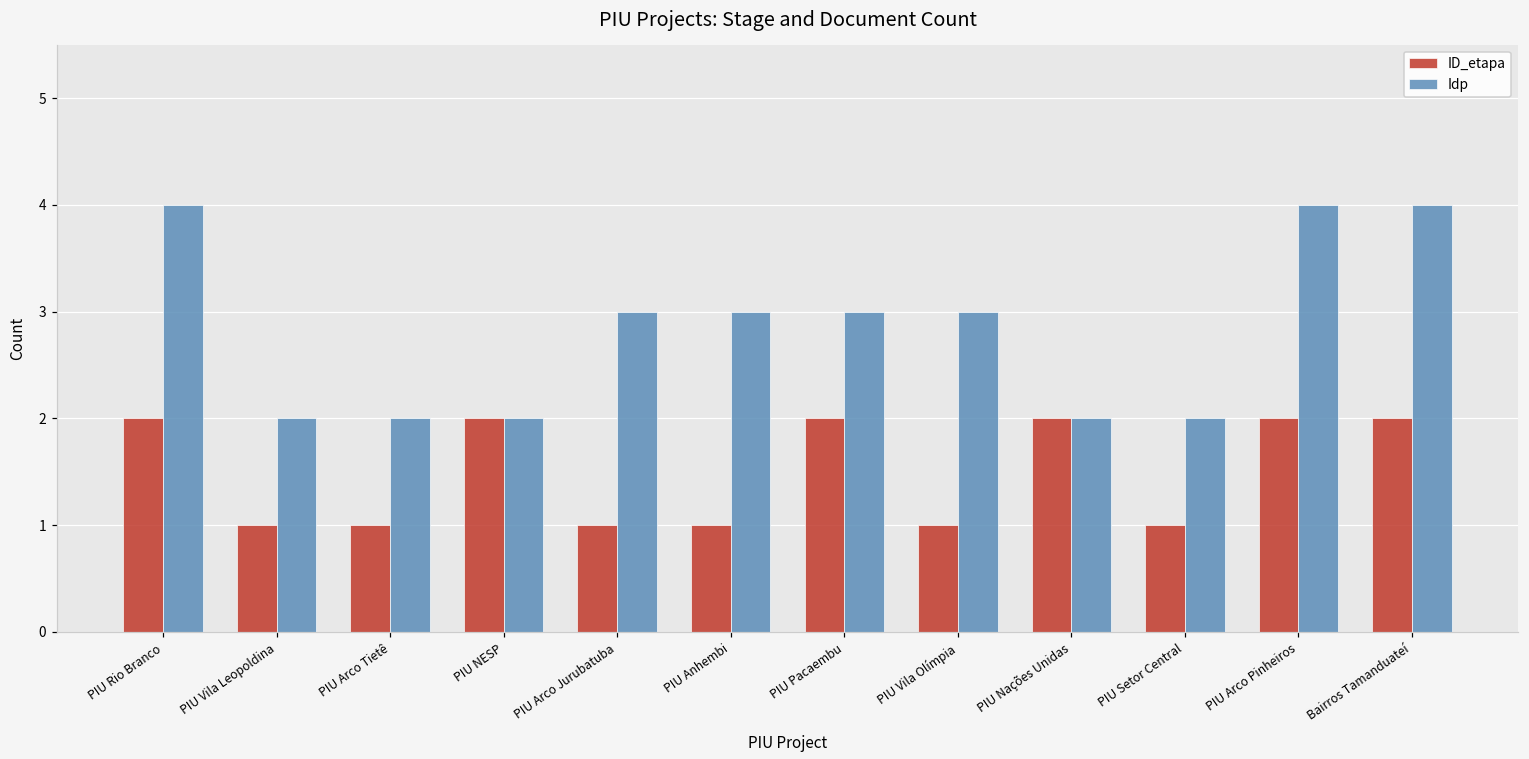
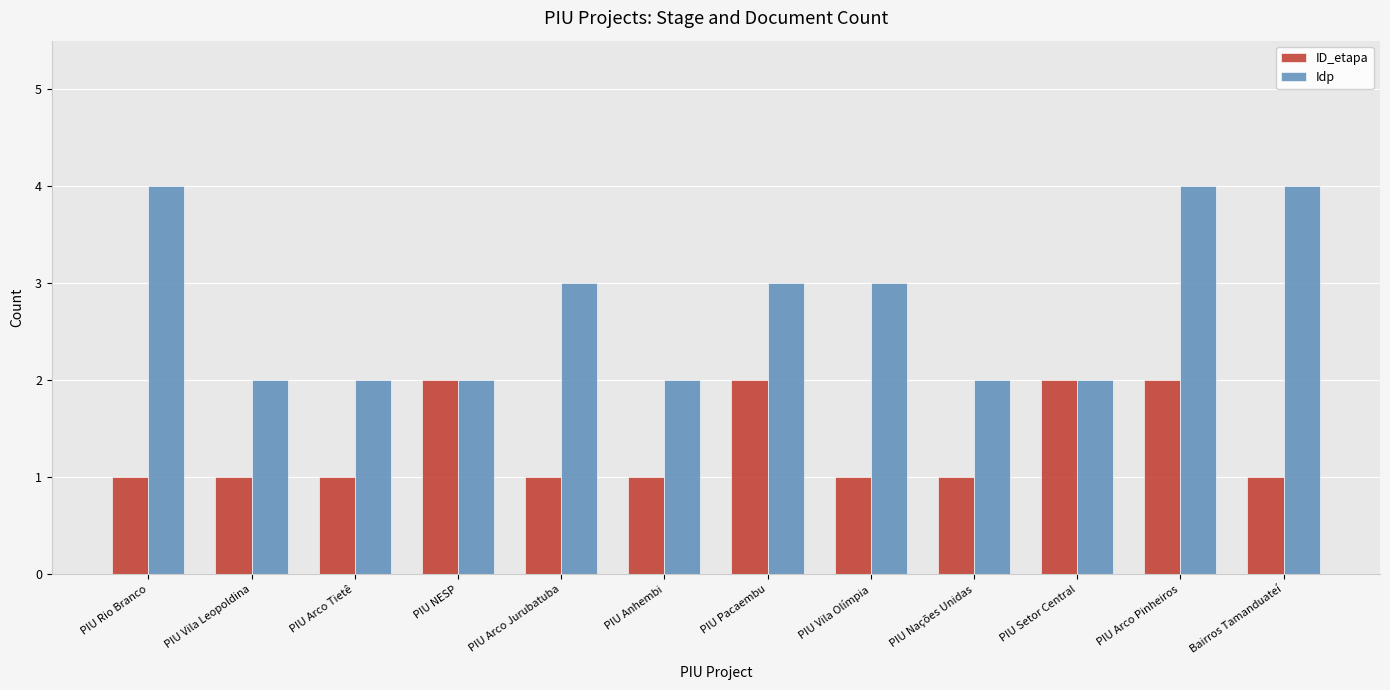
ID_etapa, PIU Rio Branco: 2 -> 1
Idp, PIU Anhembi: 3 -> 2
ID_etapa, PIU Nações Unidas: 2 -> 1
ID_etapa, PIU Setor Central: 1 -> 2
ID_etapa, Bairros Tamanduateí: 2 -> 1
